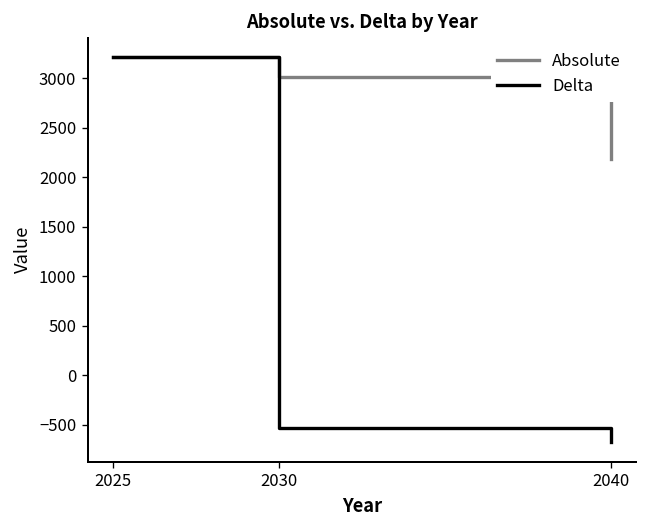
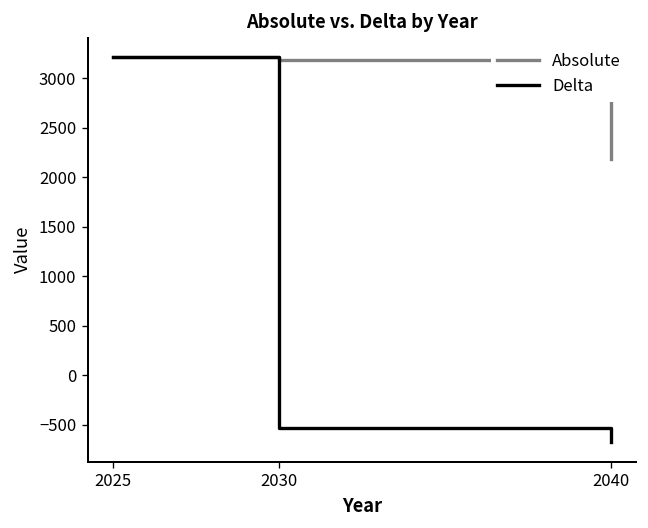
Absolute, 2030: 3000 -> 3200
